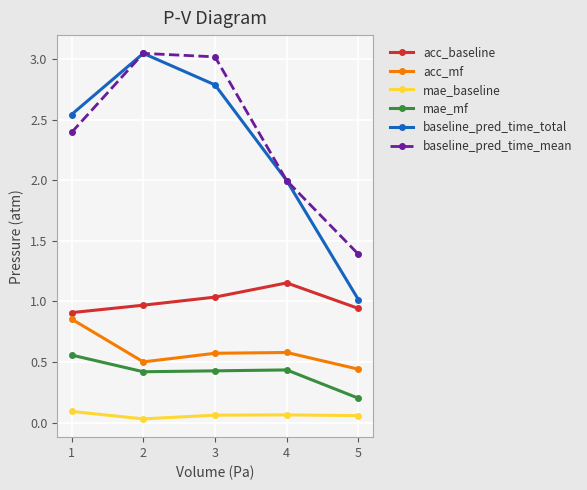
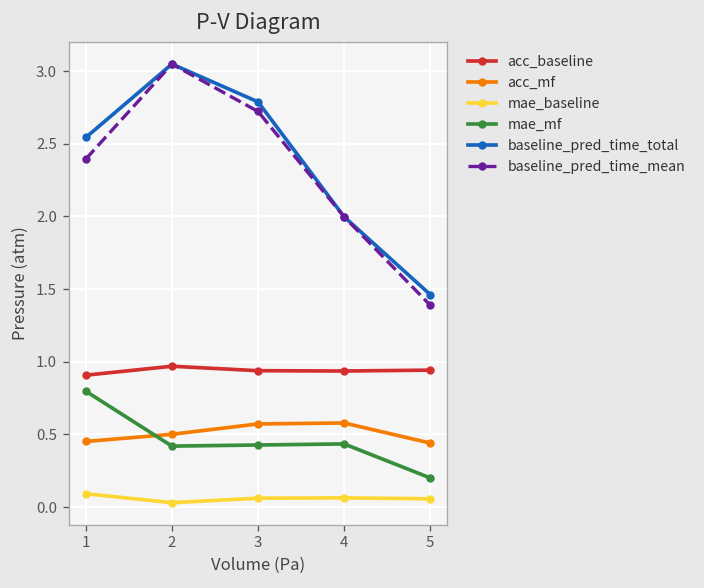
acc_mf, 1: 0.85 -> 0.45
mae_mf, 1: 0.56 -> 0.80
acc_baseline, 3: 1.04 -> 0.94
baseline_pred_time_mean, 3: 3.02 -> 2.72
acc_baseline, 4: 1.15 -> 0.94
baseline_pred_time_total, 5: 1.01 -> 1.46
